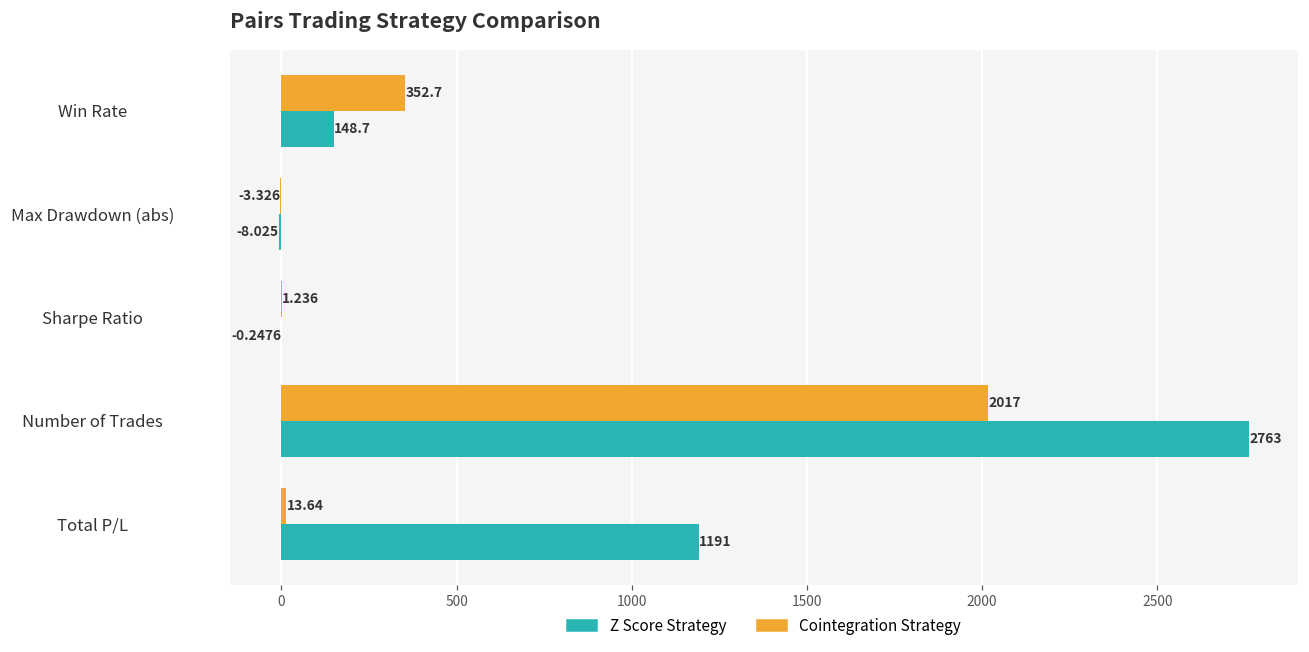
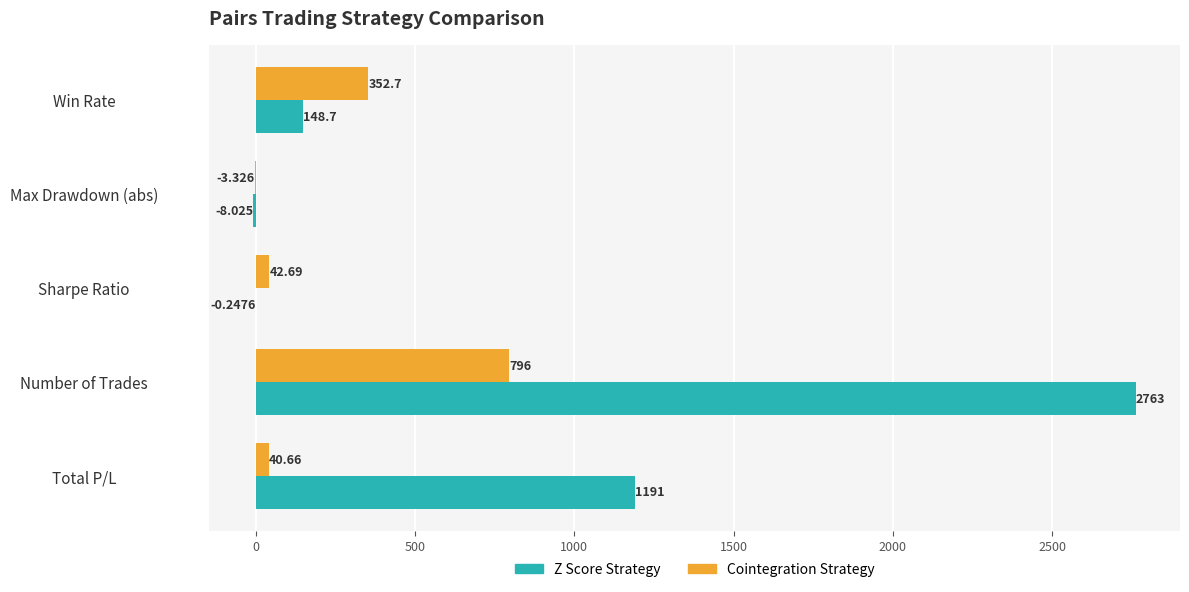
Cointegration Strategy, Sharpe Ratio: 1.236 -> 42.69
Cointegration Strategy, Number of Trades: 2017 -> 796
Cointegration Strategy, Total P/L: 13.64 -> 40.66
